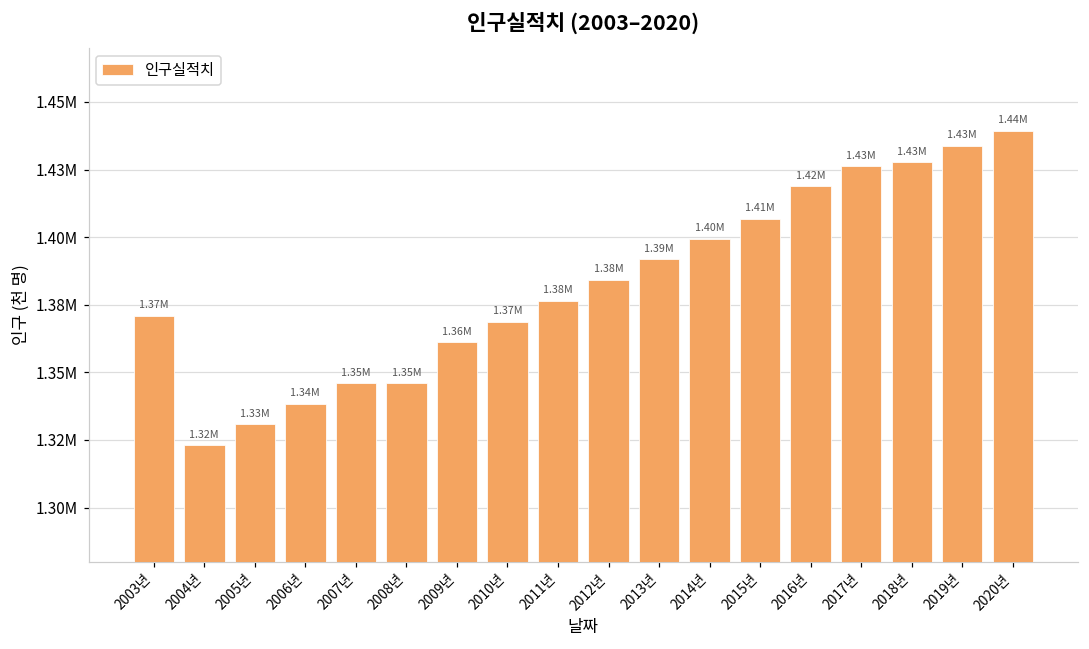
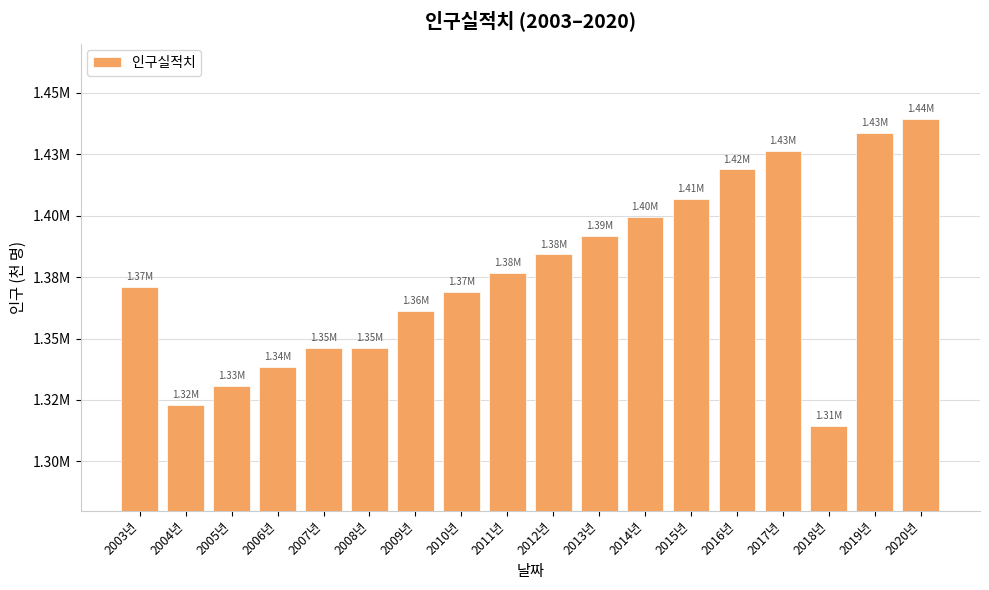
2018년: 1.43M -> 1.31M
